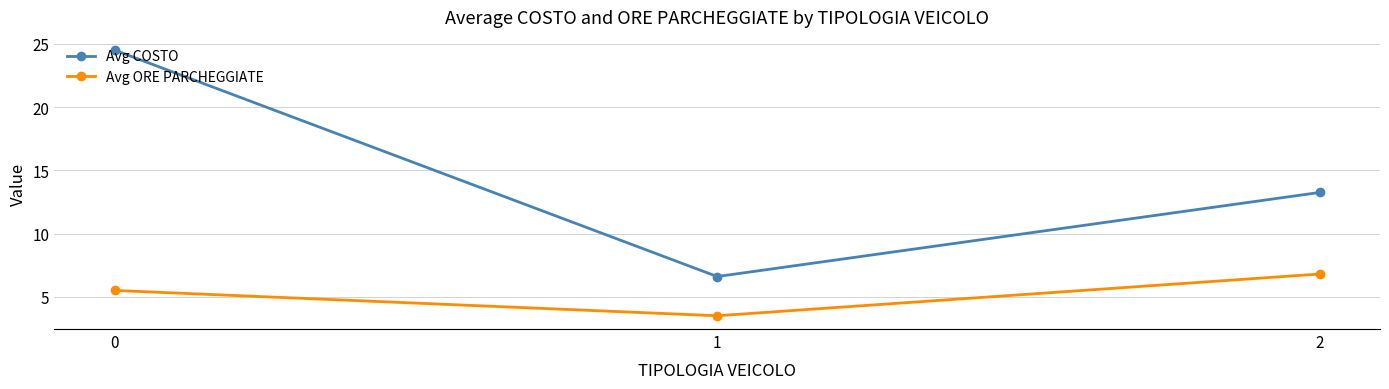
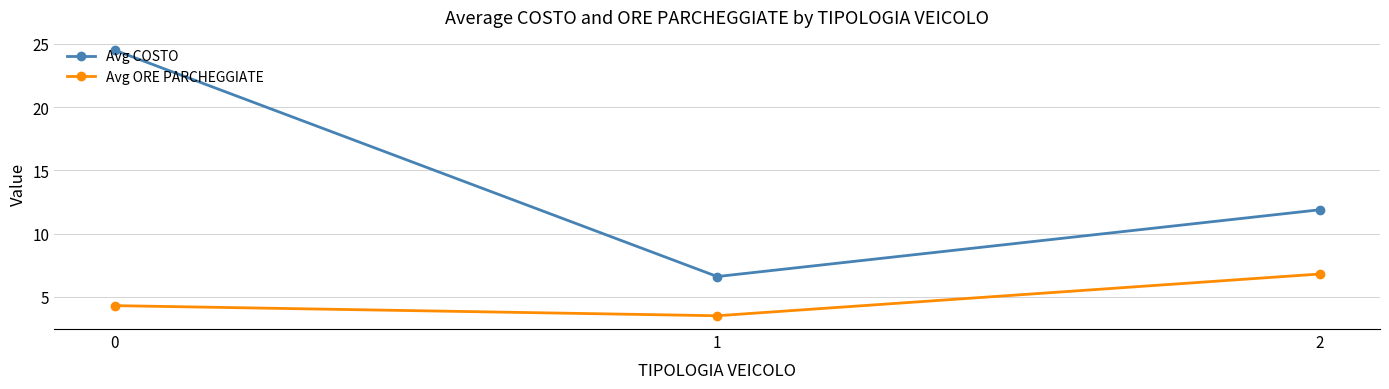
Avg ORE PARCHEGGIATE, 0: 5.5 -> 4.3
Avg COSTO, 2: 13.3 -> 11.9
